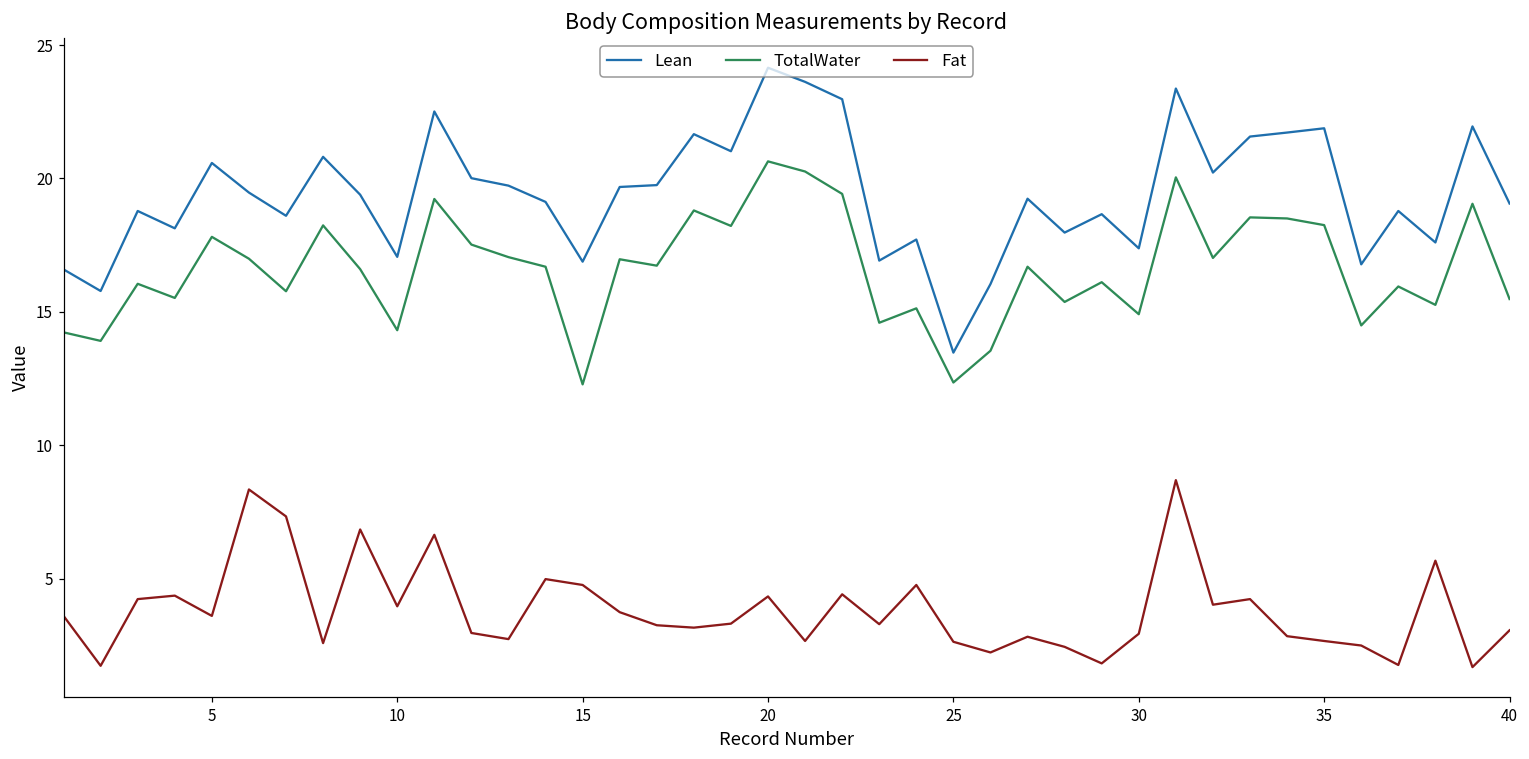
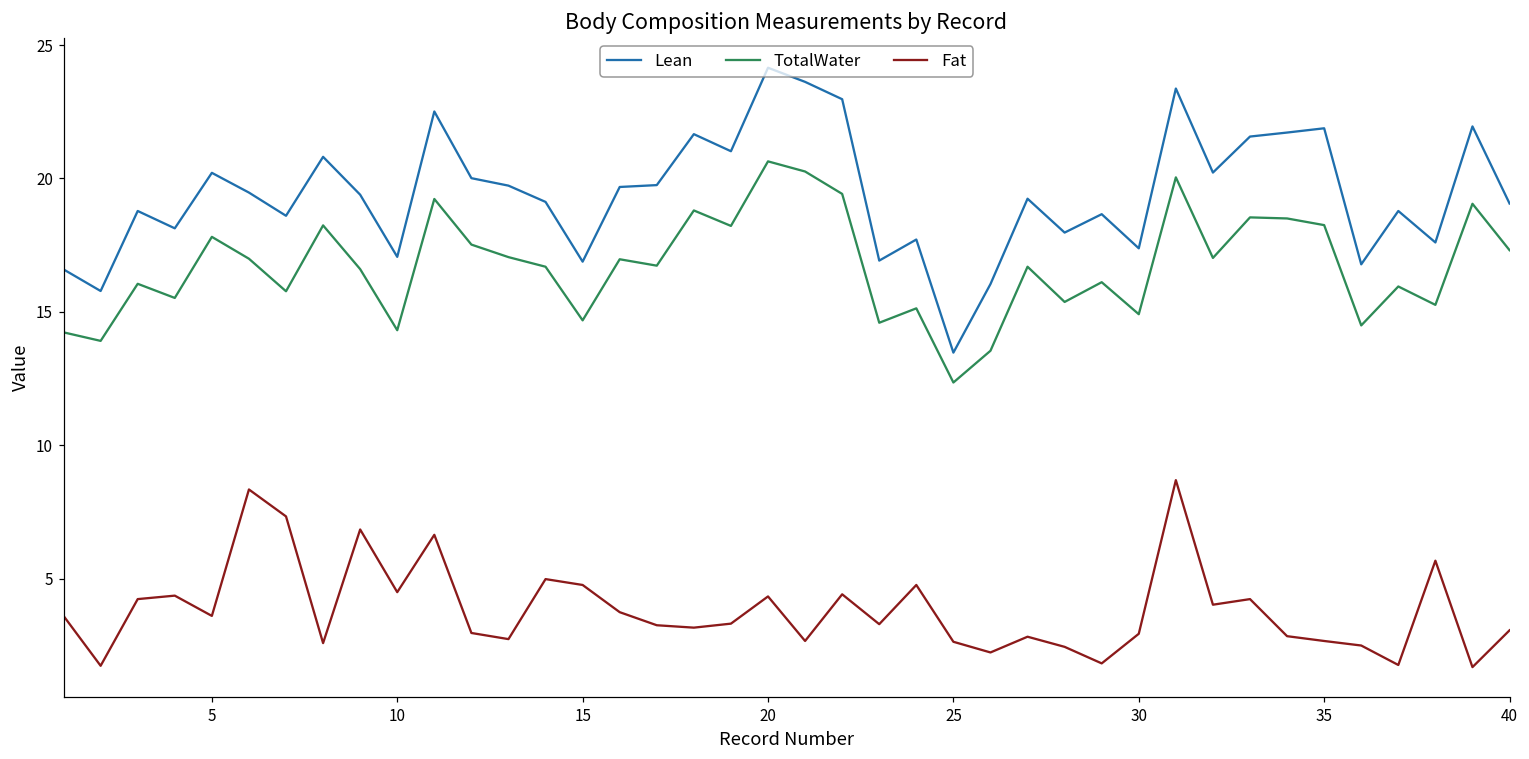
Lean, 5: 20.6 -> 20.2
Fat, 10: 4.0 -> 4.5
TotalWater, 15: 12.3 -> 14.7
TotalWater, 40: 15.5 -> 17.3
